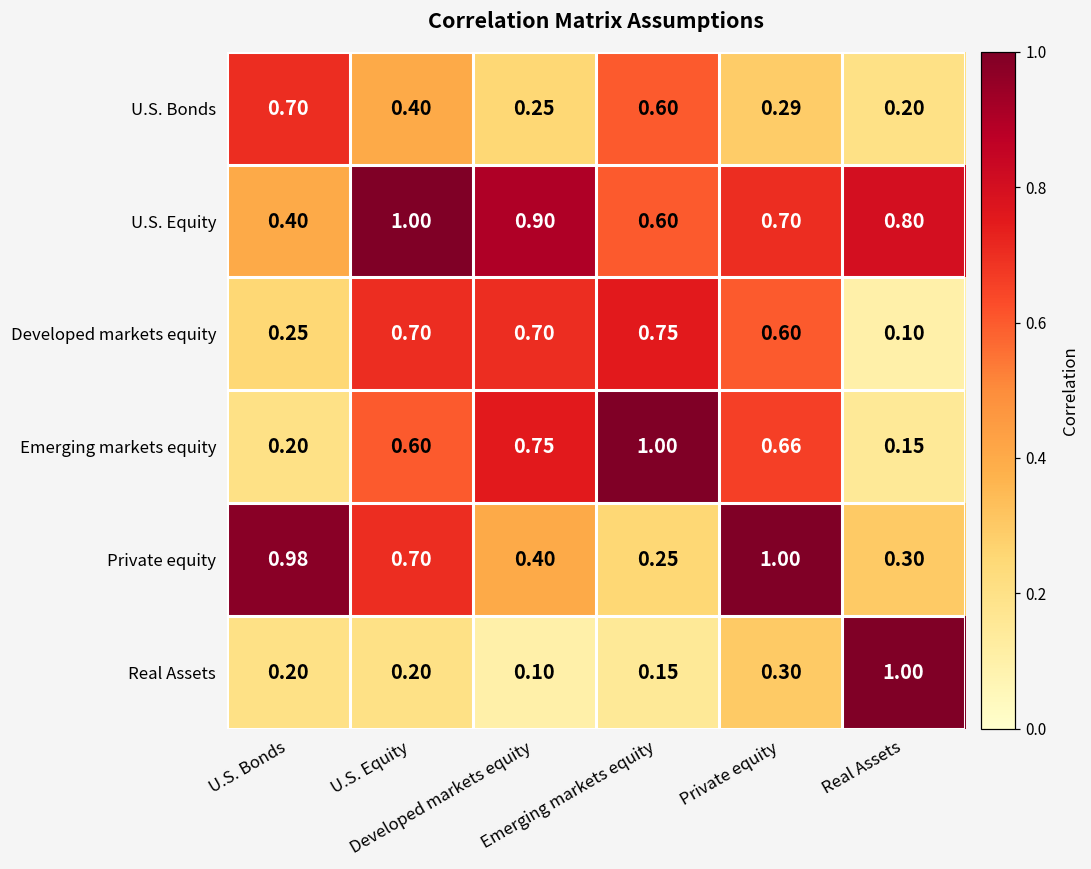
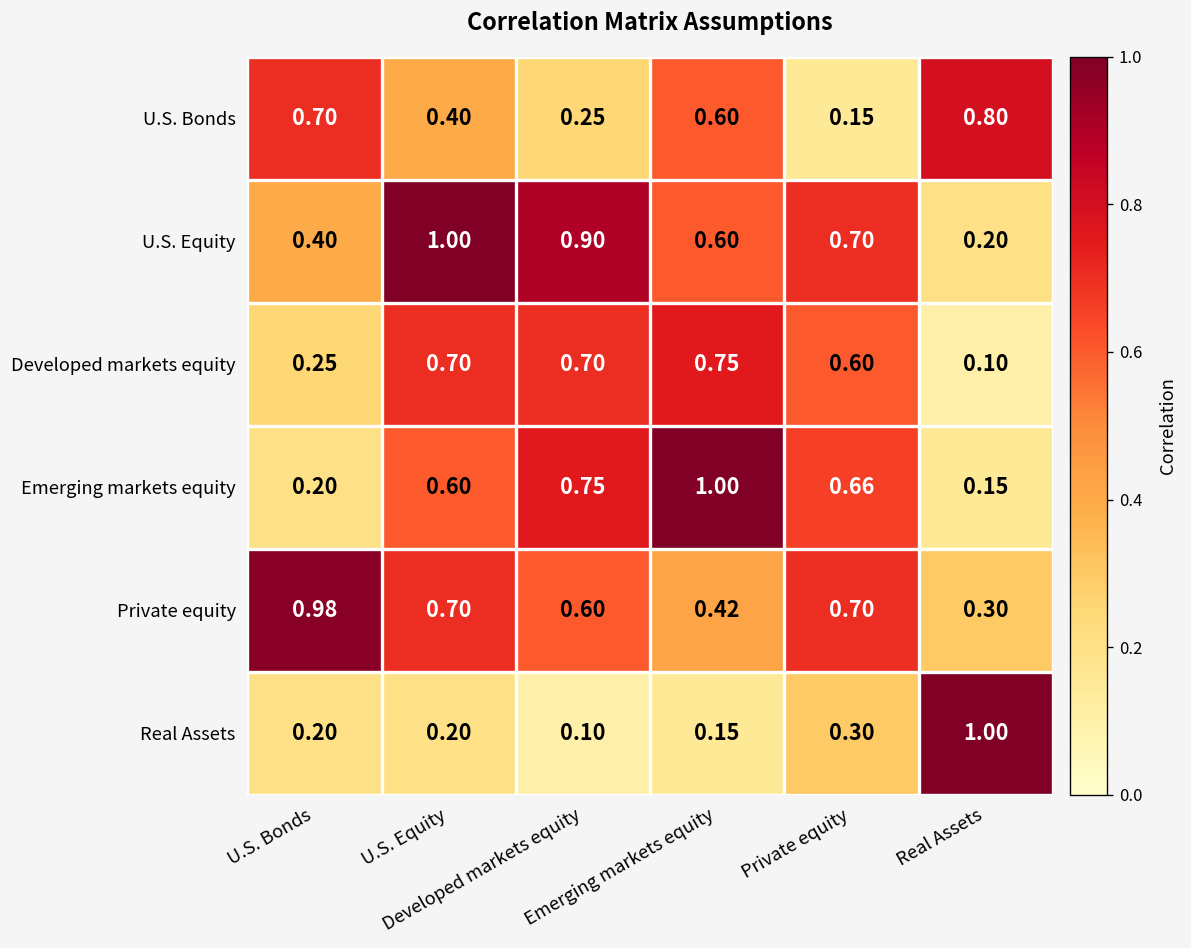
U.S. Bonds, Private equity: 0.29 -> 0.15
U.S. Bonds, Real Assets: 0.20 -> 0.80
U.S. Equity, Real Assets: 0.80 -> 0.20
Private equity, Developed markets equity: 0.40 -> 0.60
Private equity, Emerging markets equity: 0.25 -> 0.42
Private equity, Private equity: 1.00 -> 0.70
